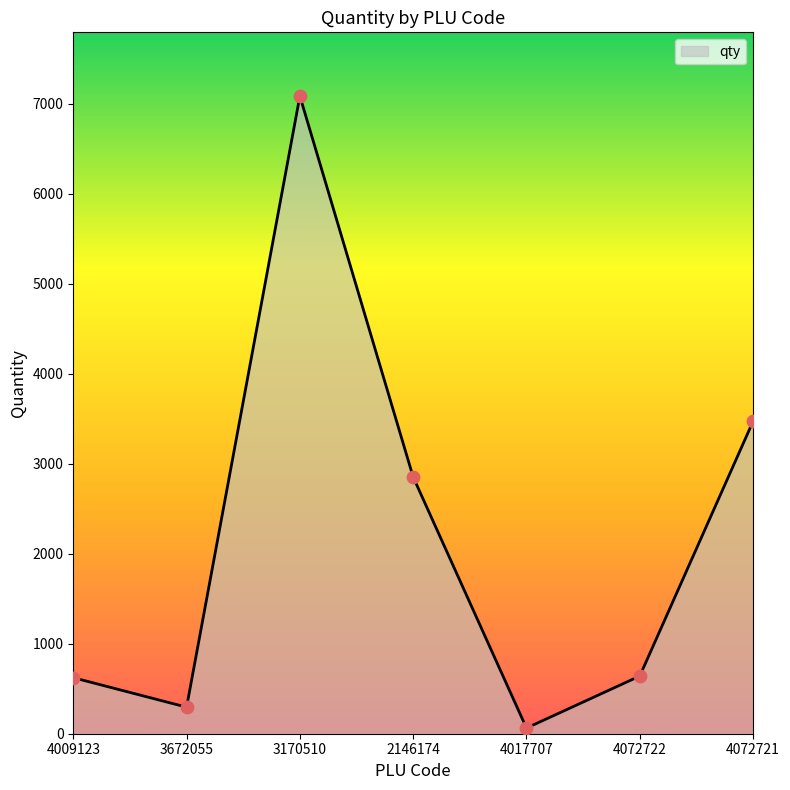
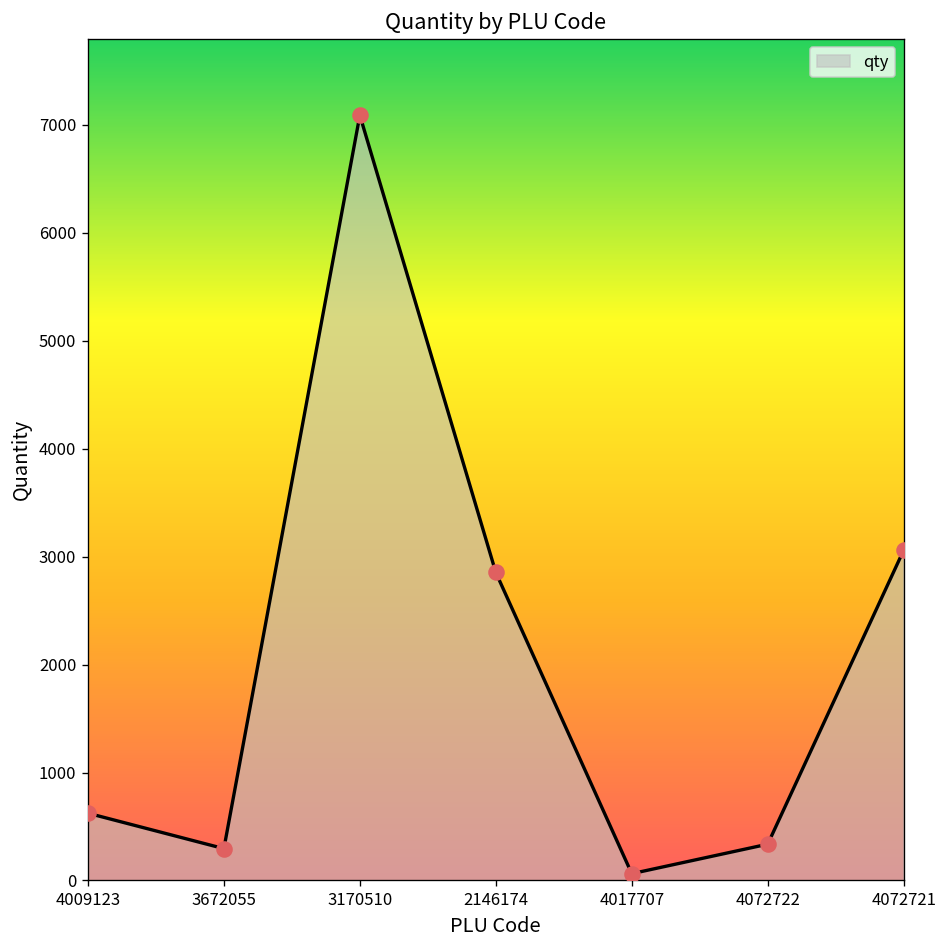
4072722: 600 -> 300
4072721: 3500 -> 3100
